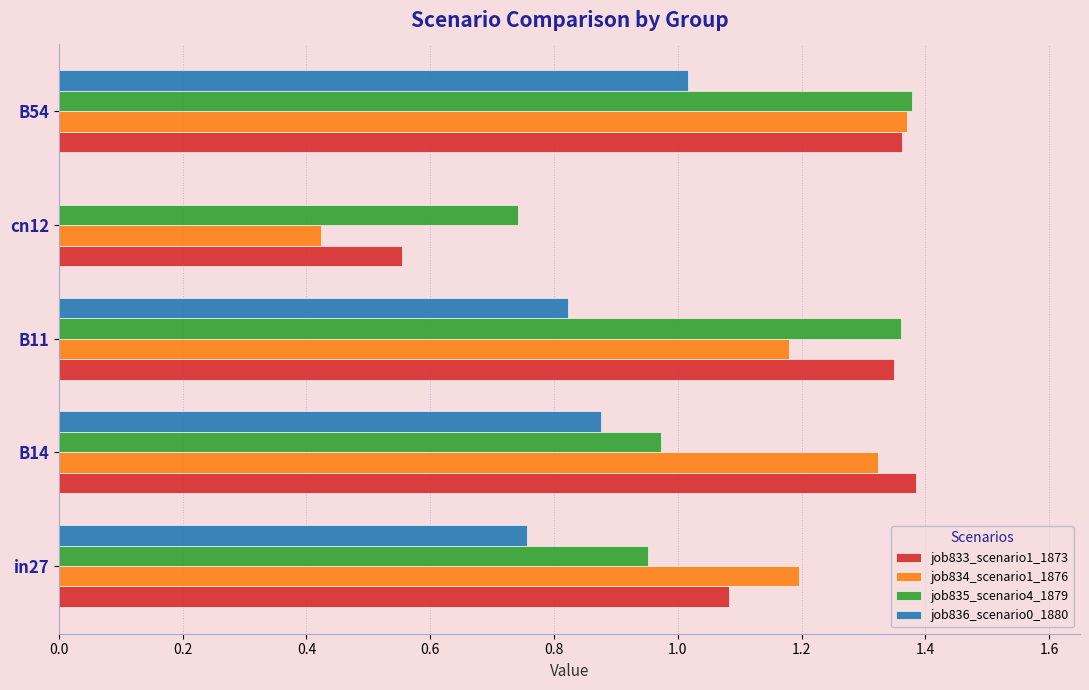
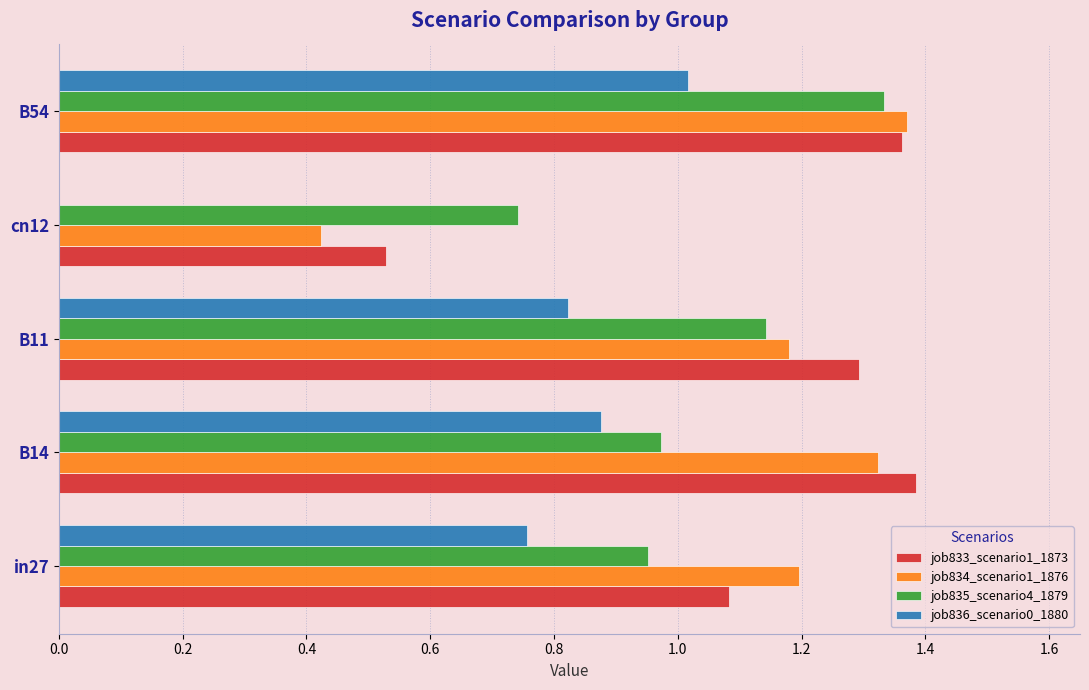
job835_scenario4_1879, B54: 1.38 -> 1.33
job833_scenario1_1873, cn12: 0.55 -> 0.53
job835_scenario4_1879, B11: 1.36 -> 1.14
job833_scenario1_1873, B11: 1.35 -> 1.29
